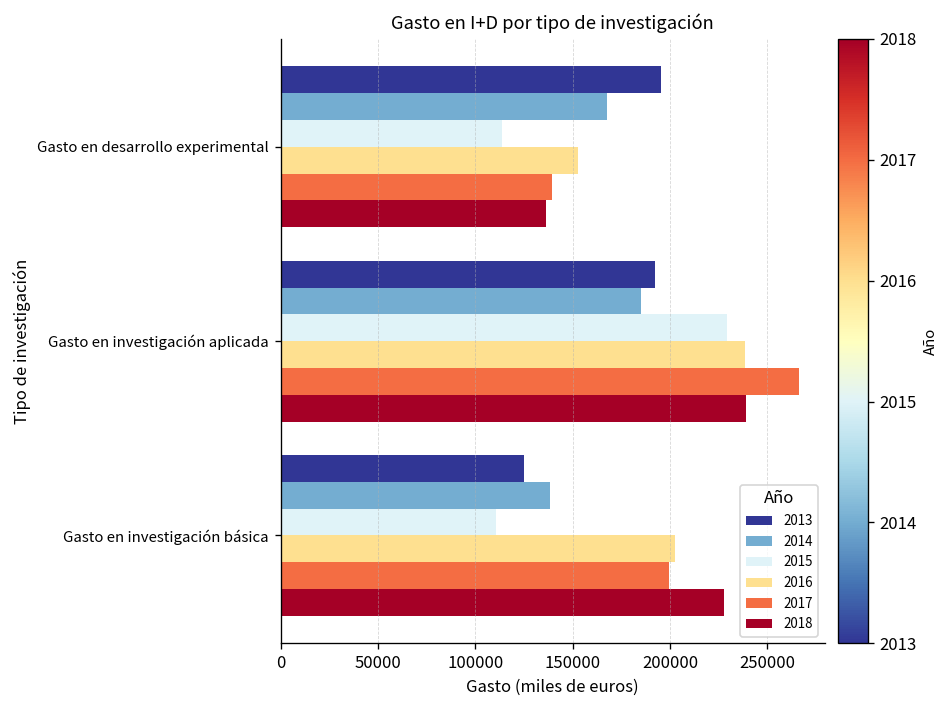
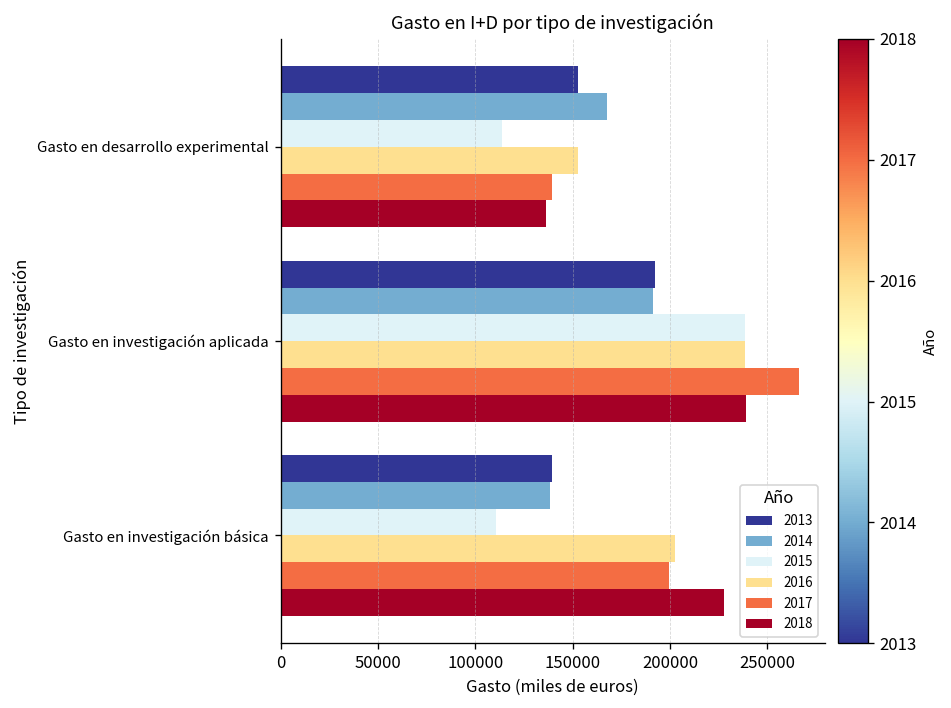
2013, Gasto en desarrollo experimental: 195000 -> 153000
2014, Gasto en investigación aplicada: 185000 -> 191000
2015, Gasto en investigación aplicada: 229000 -> 239000
2013, Gasto en investigación básica: 125000 -> 140000
